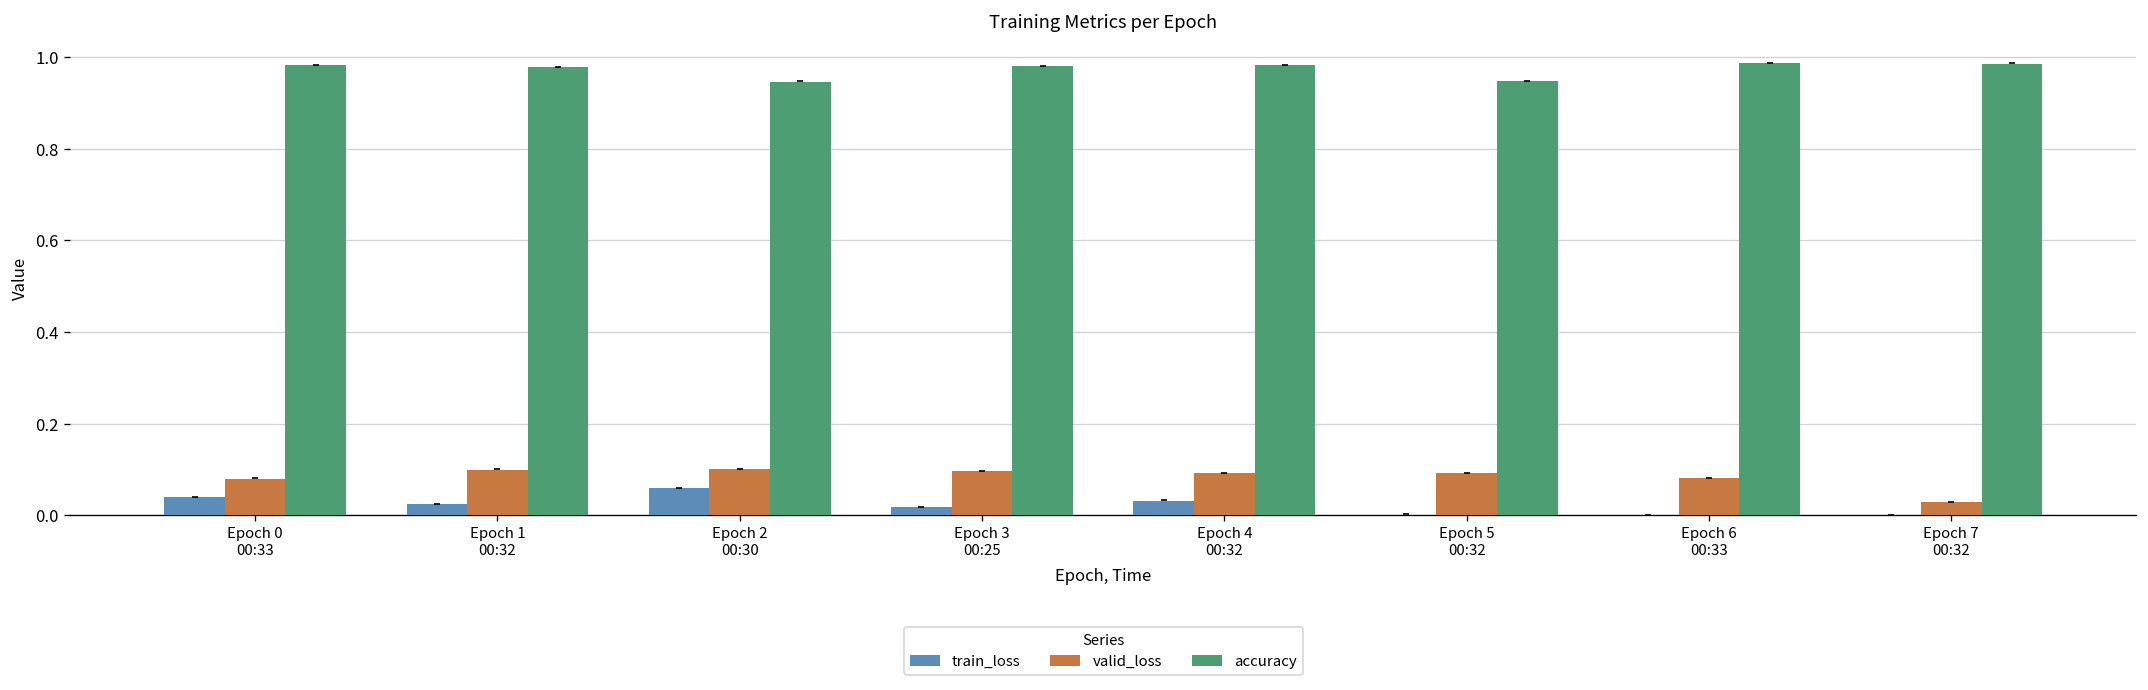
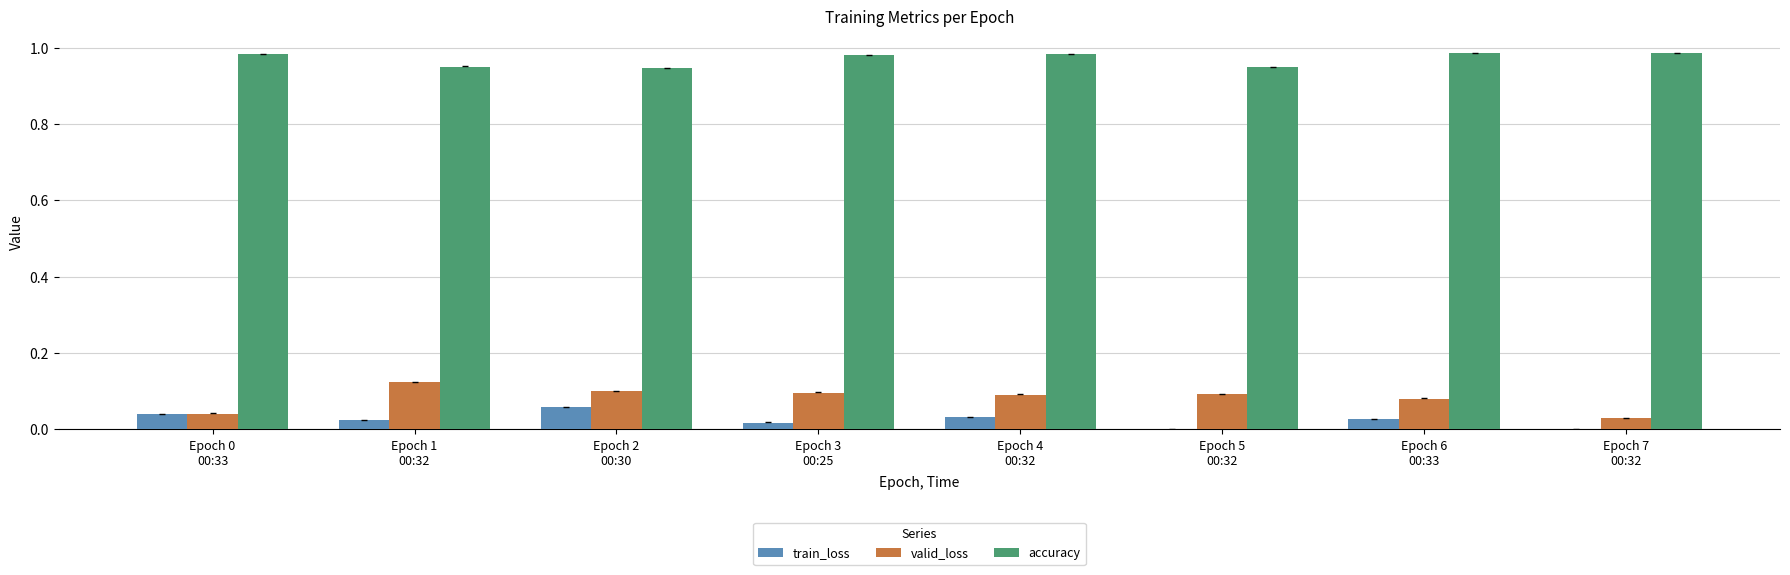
valid_loss, Epoch 0 00:33: 0.08 -> 0.04
valid_loss, Epoch 1 00:32: 0.10 -> 0.12
accuracy, Epoch 1 00:32: 0.98 -> 0.95
train_loss, Epoch 6 00:33: 0.00 -> 0.03
